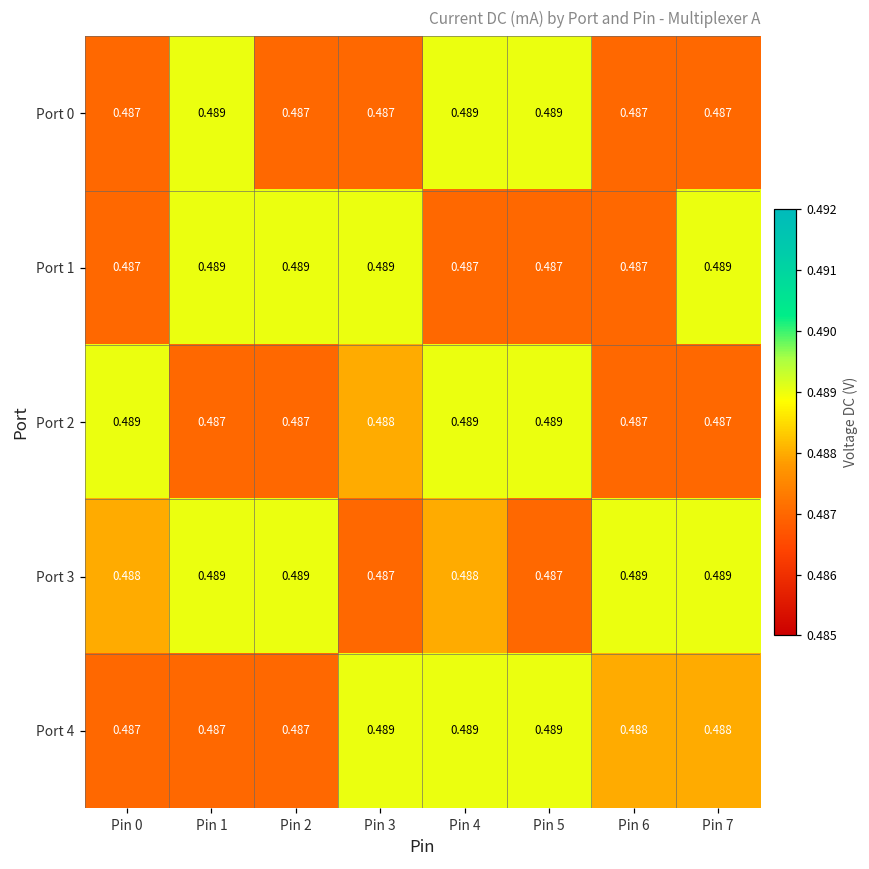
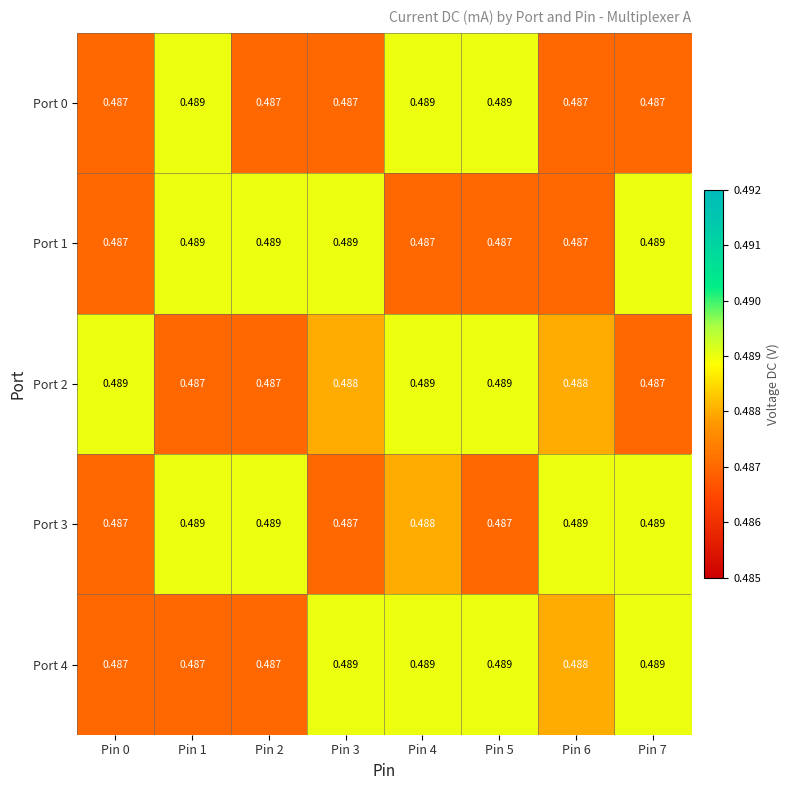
Port 2, Pin 6: 0.487 -> 0.488
Port 3, Pin 0: 0.488 -> 0.487
Port 4, Pin 7: 0.488 -> 0.489
